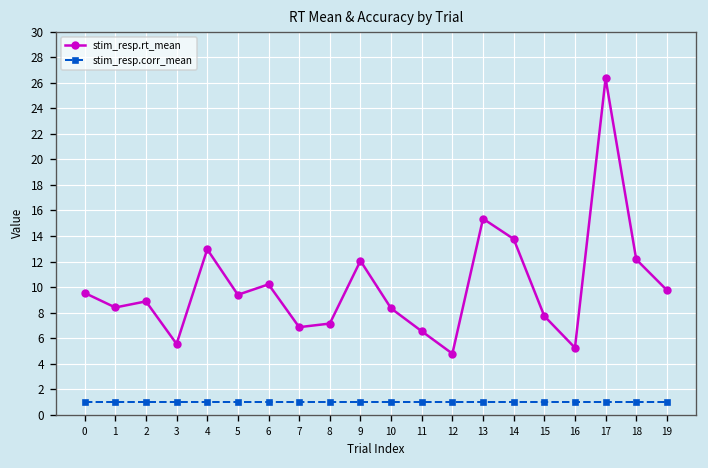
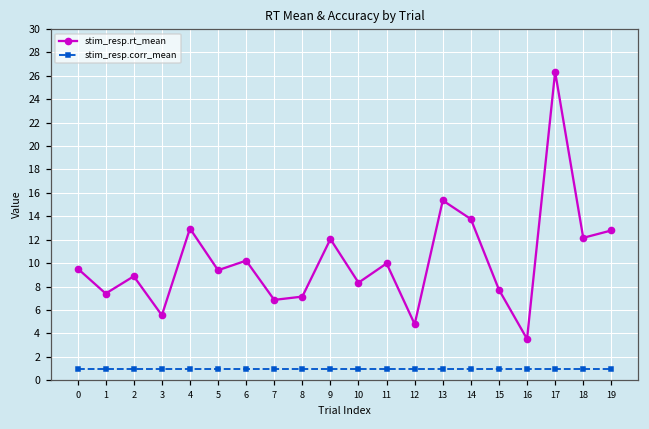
stim_resp.rt_mean, 1: 8.4 -> 7.4
stim_resp.rt_mean, 11: 6.5 -> 10.0
stim_resp.rt_mean, 16: 5.3 -> 3.5
stim_resp.rt_mean, 19: 9.8 -> 12.8
